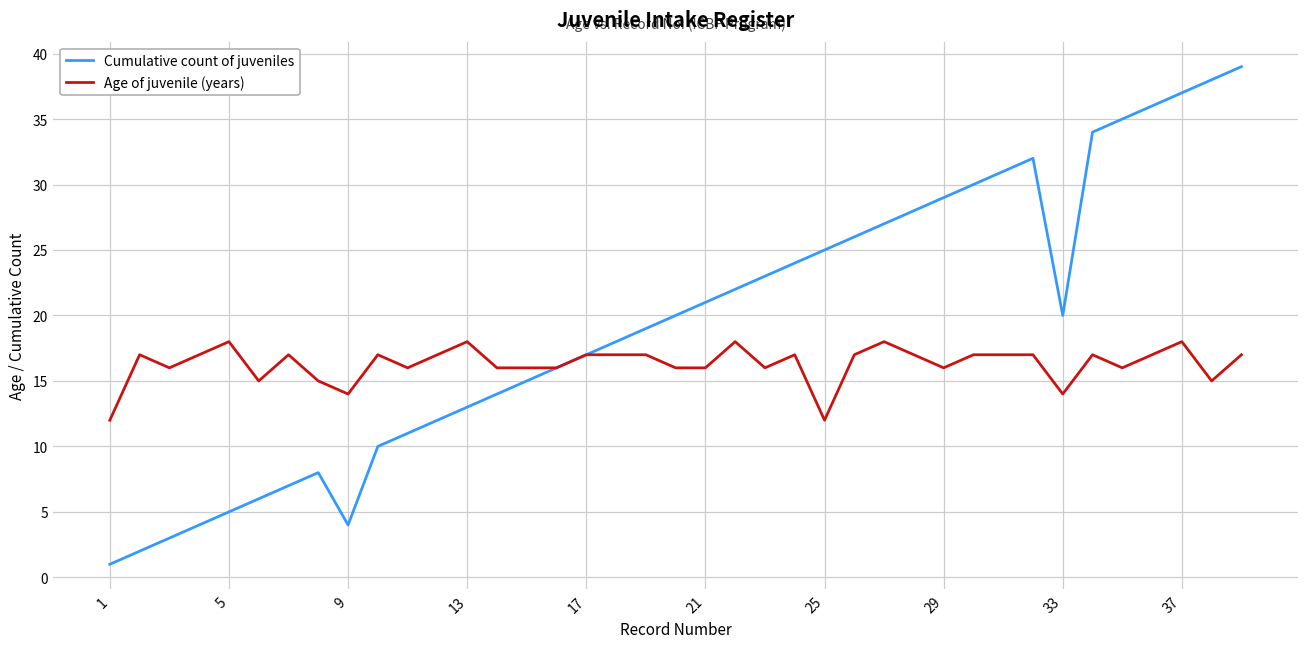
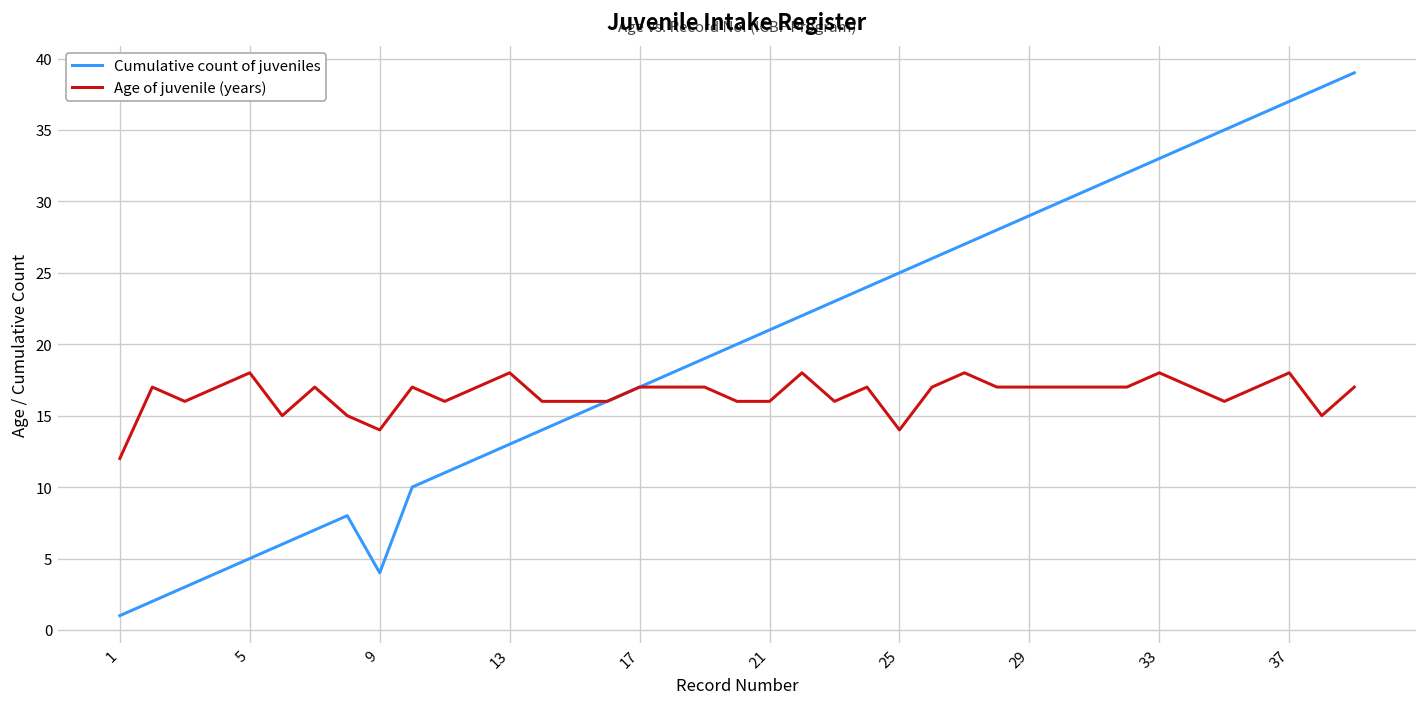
Age of juvenile (years), 25: 12 -> 14
Age of juvenile (years), 29: 16 -> 17
Cumulative count of juveniles, 33: 20 -> 33
Age of juvenile (years), 33: 14 -> 18
